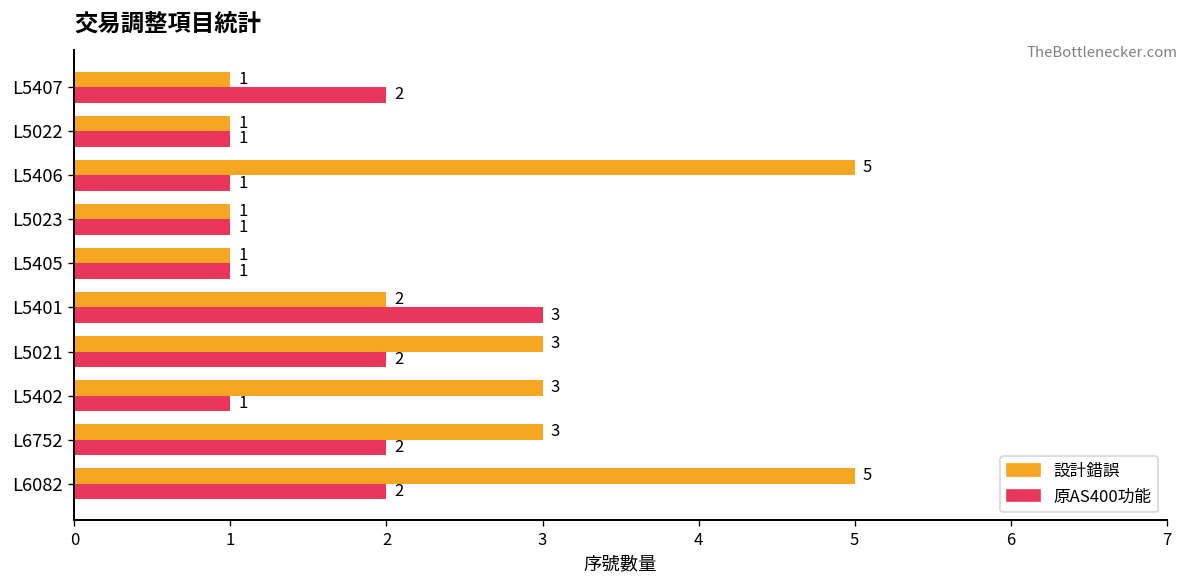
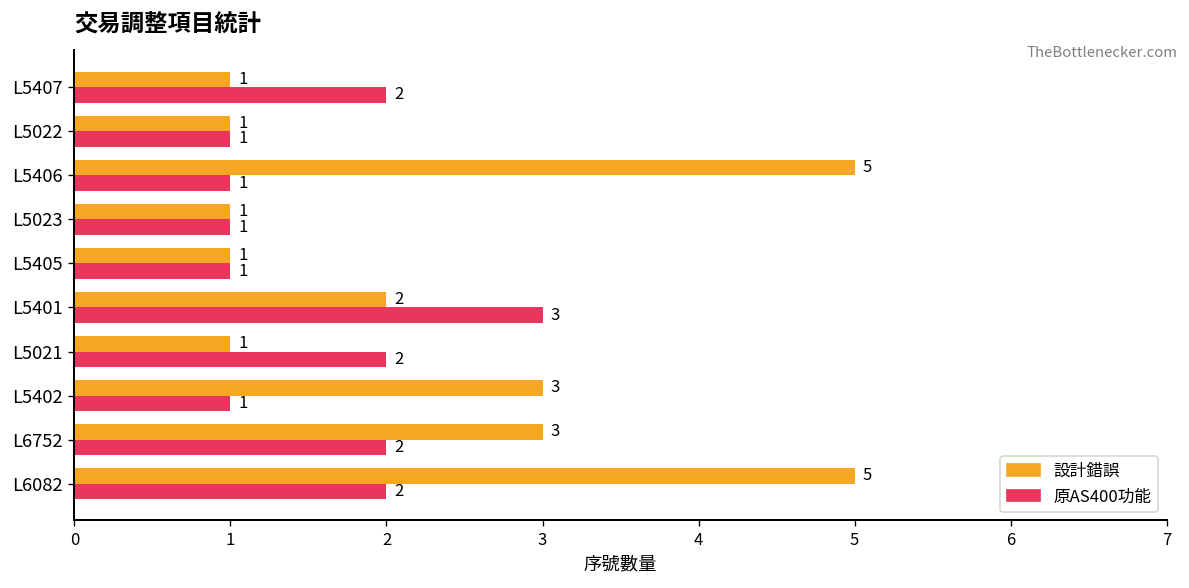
設計錯誤, L5021: 3 -> 1
